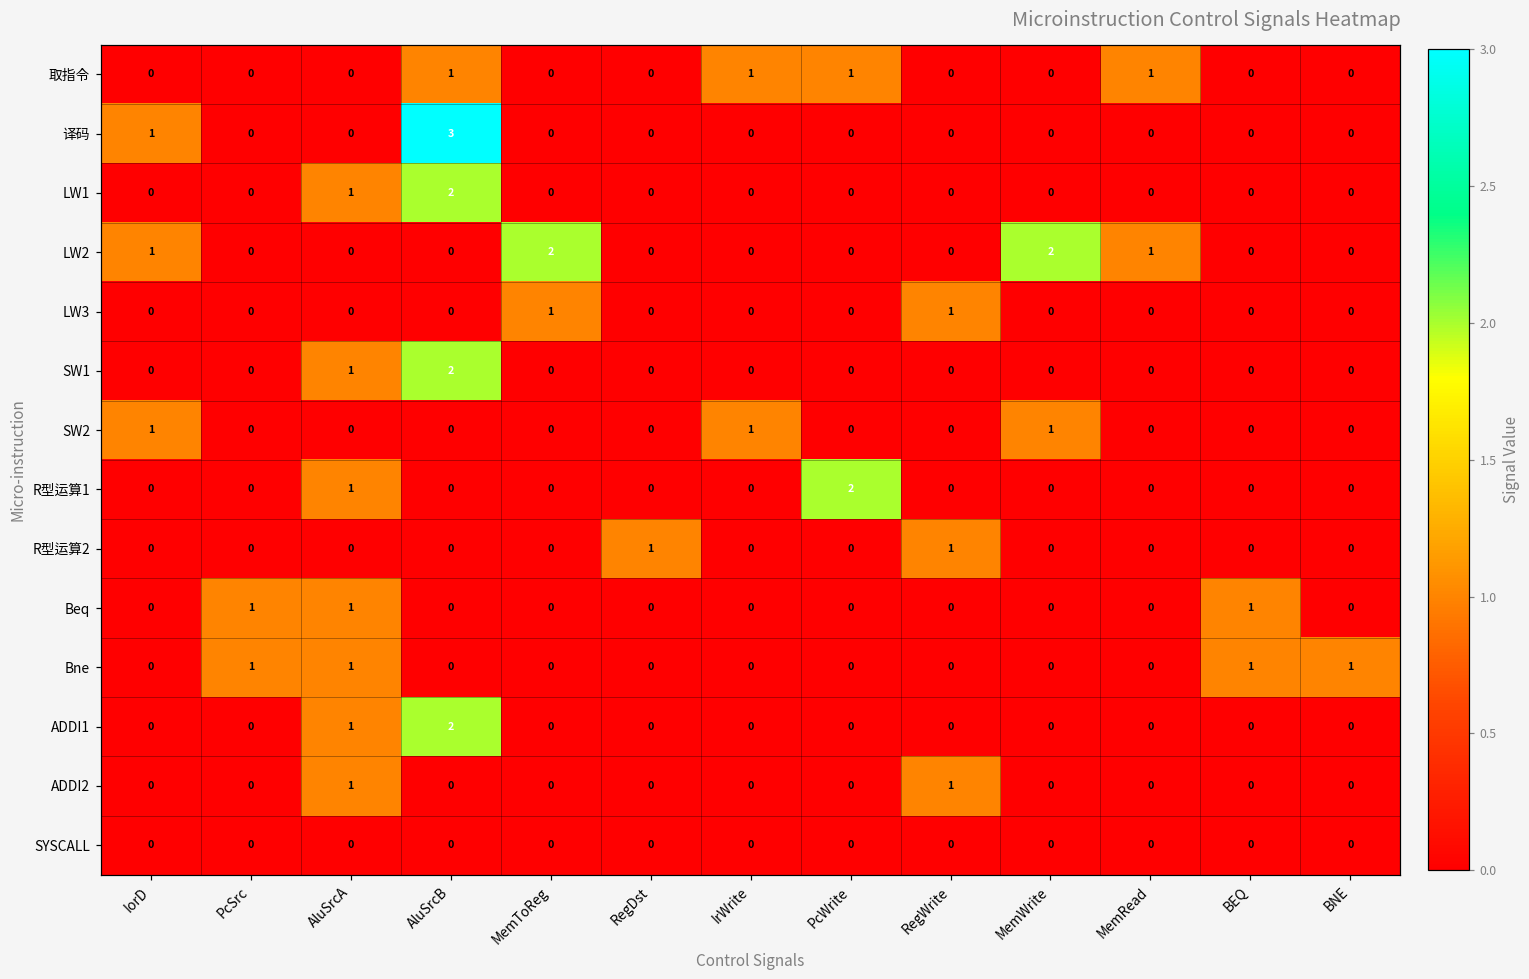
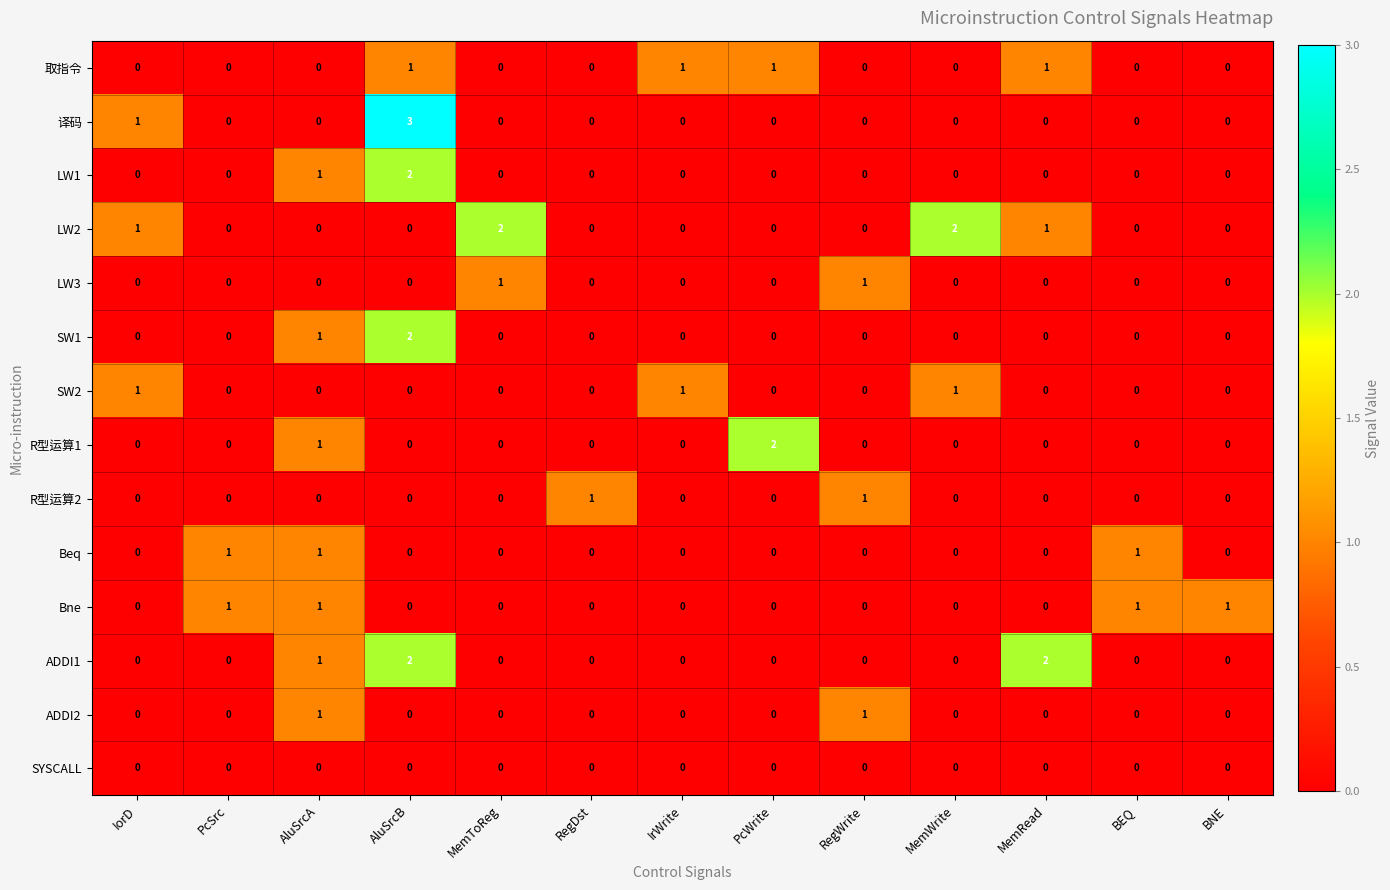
ADDI1, MemRead: 0 -> 2
